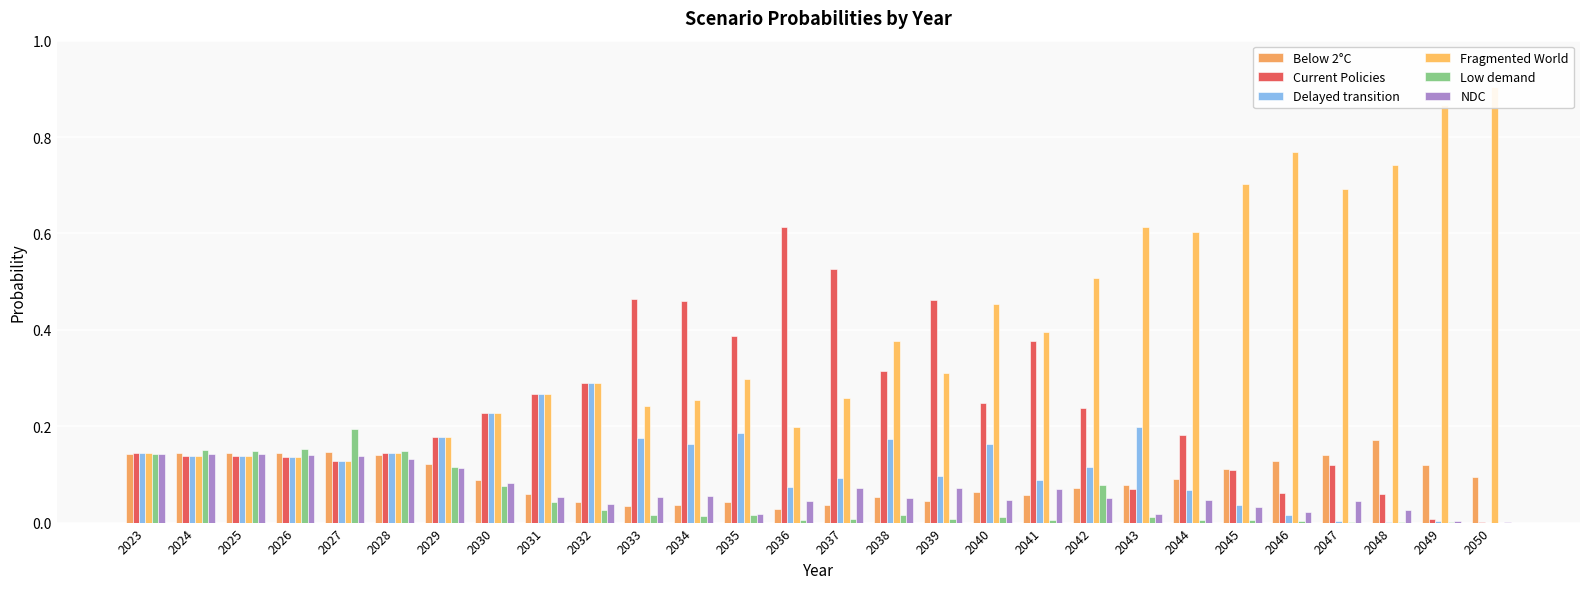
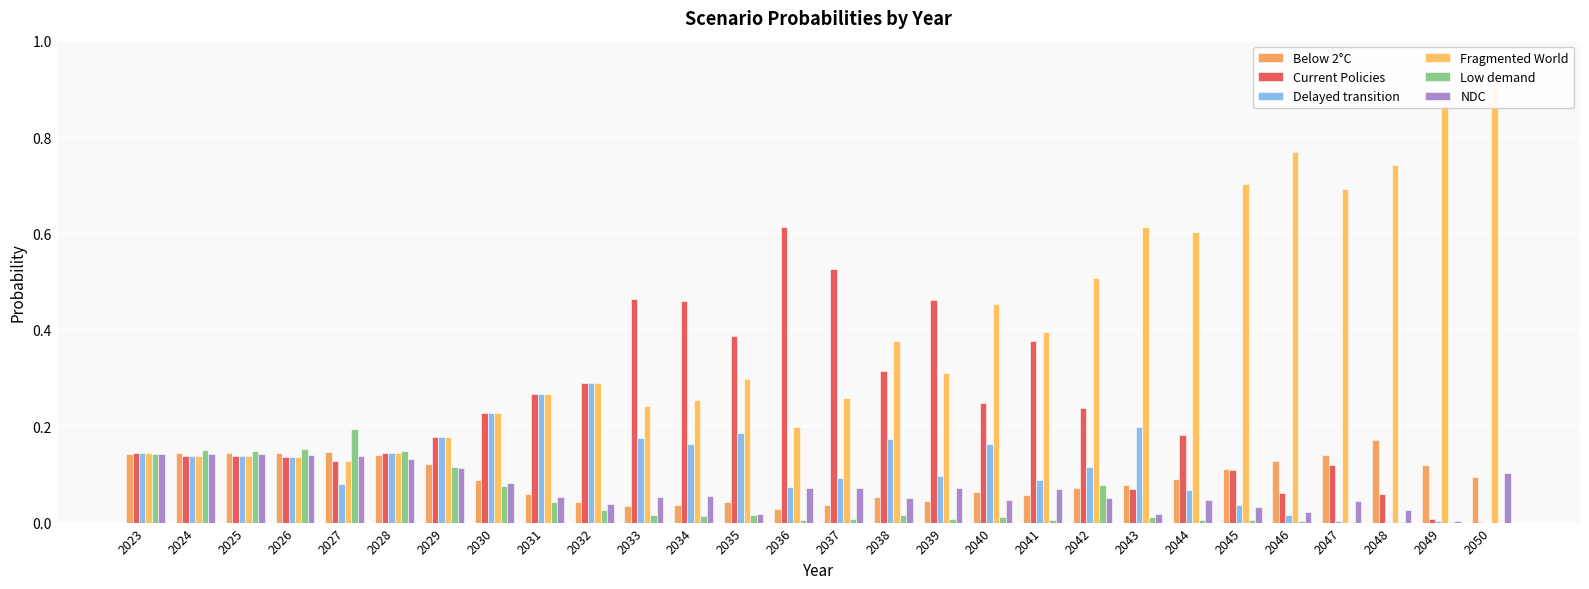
Delayed transition, 2027: 0.13 -> 0.08
NDC, 2036: 0.04 -> 0.07
NDC, 2050: 0.00 -> 0.10
